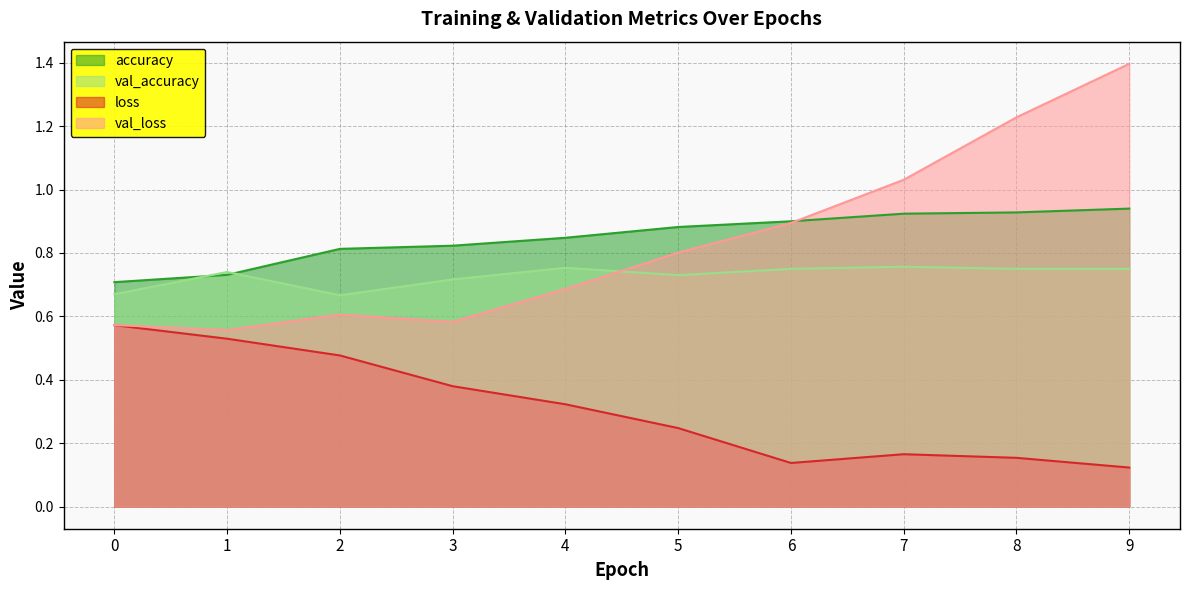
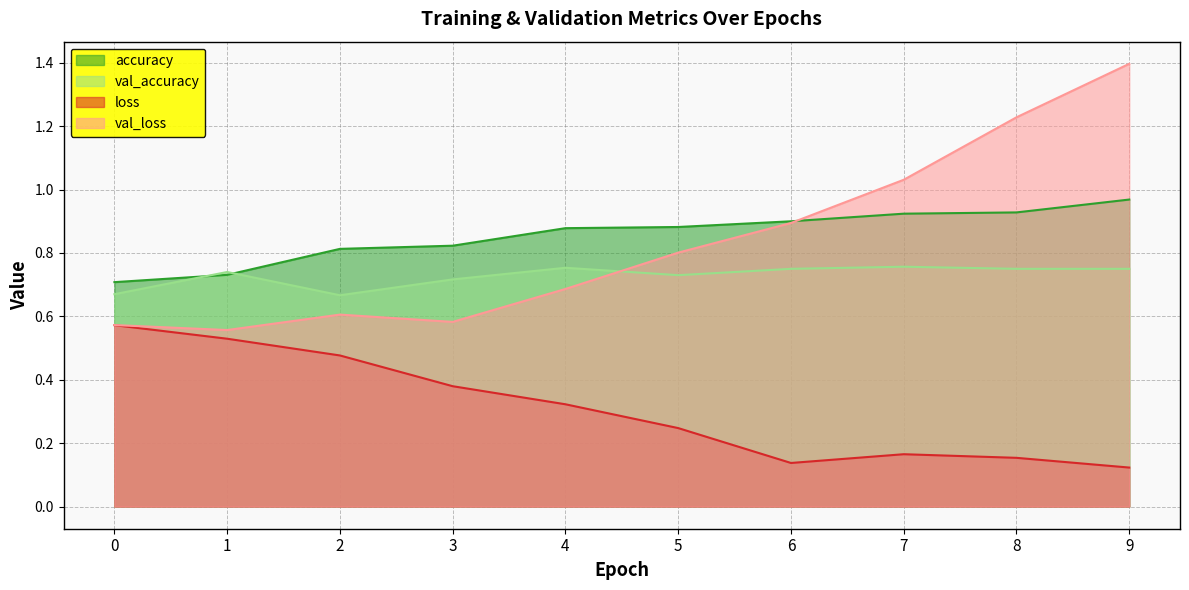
accuracy, 4: 0.85 -> 0.88
accuracy, 9: 0.94 -> 0.97
